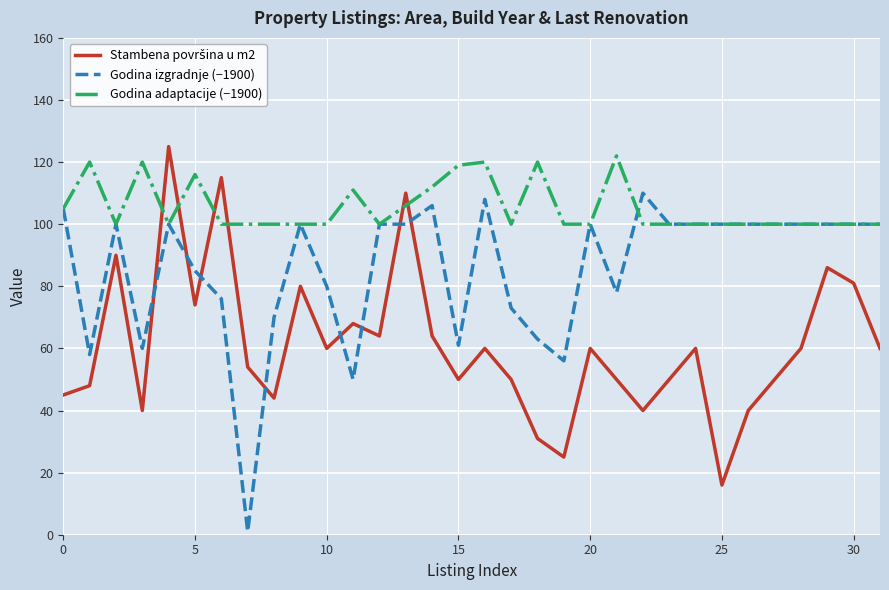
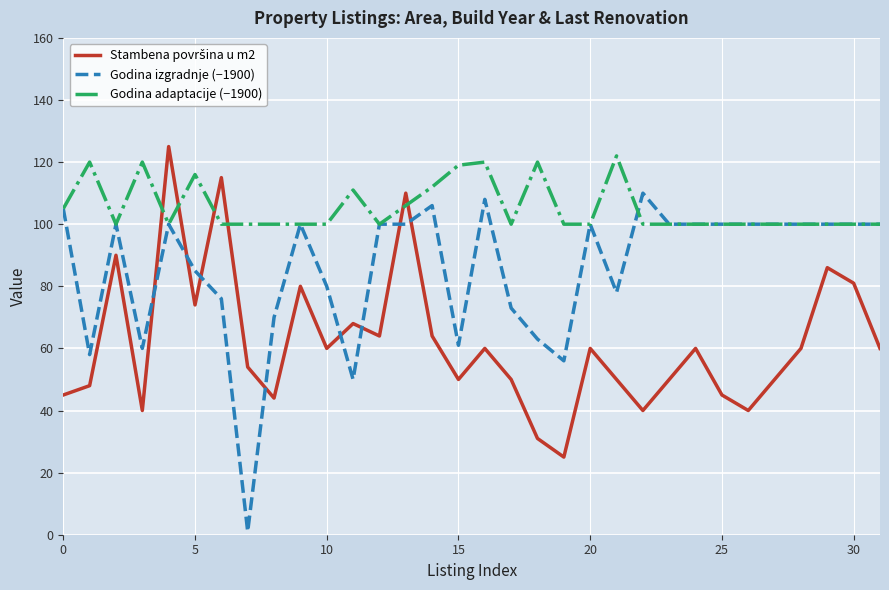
Stambena površina u m2, 25: 16 -> 45
